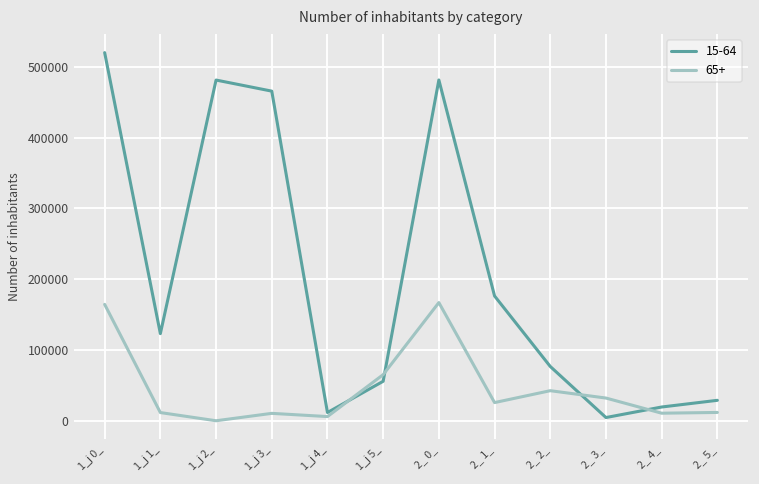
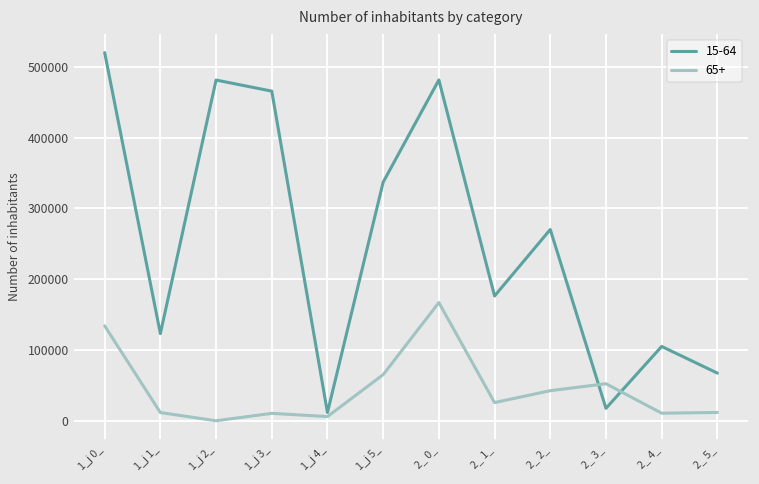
65+, 1_j 0_: 160000 -> 130000
15-64, 1_j 5_: 60000 -> 340000
15-64, 2_ 2_: 80000 -> 270000
15-64, 2_ 3_: 0 -> 20000
65+, 2_ 3_: 30000 -> 50000
15-64, 2_ 4_: 20000 -> 110000
15-64, 2_ 5_: 30000 -> 70000
